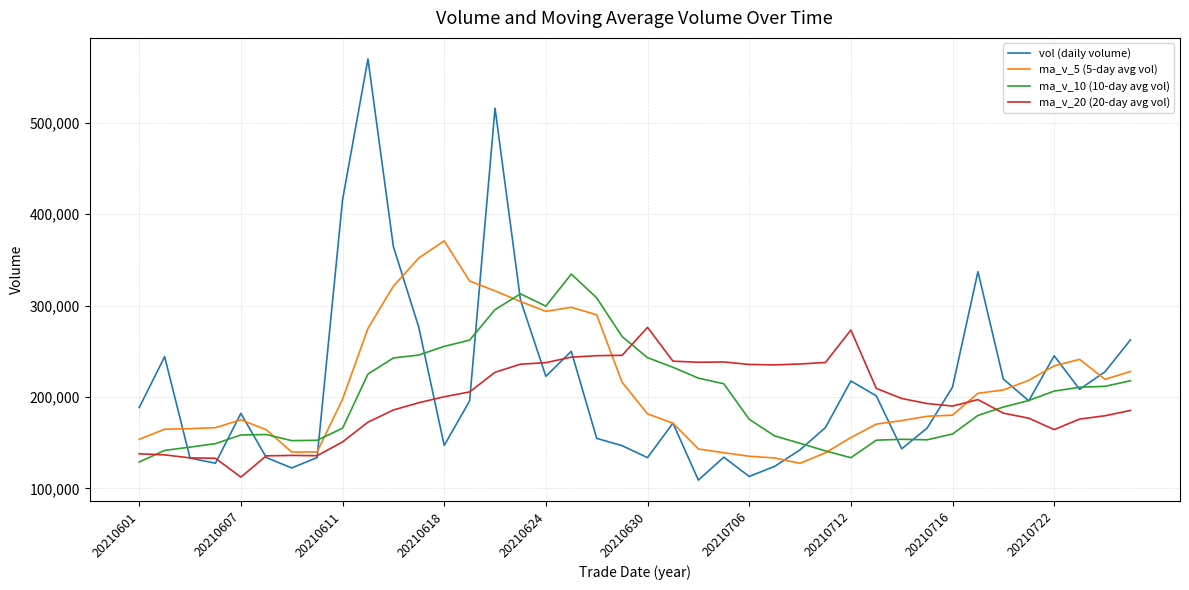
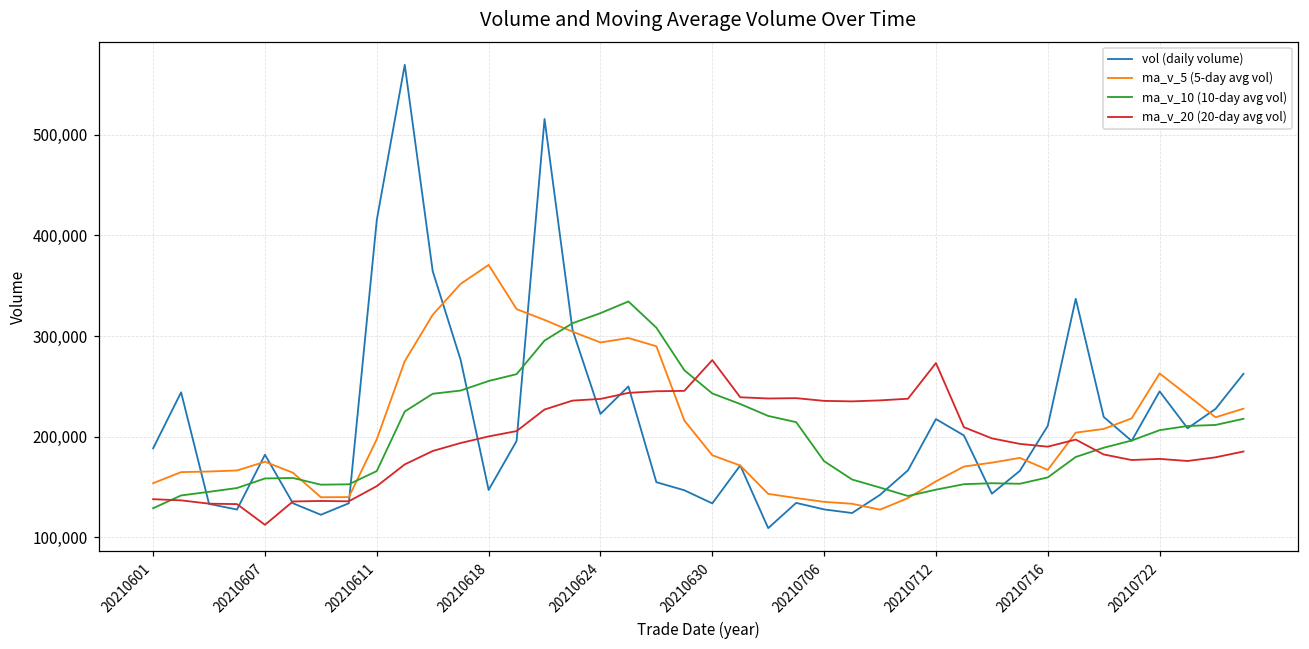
ma_v_10 (10-day avg vol), 20210624: 300,000 -> 320,000
vol (daily volume), 20210706: 110,000 -> 130,000
ma_v_10 (10-day avg vol), 20210712: 130,000 -> 150,000
ma_v_5 (5-day avg vol), 20210716: 180,000 -> 170,000
ma_v_5 (5-day avg vol), 20210722: 230,000 -> 260,000
ma_v_20 (20-day avg vol), 20210722: 160,000 -> 180,000
